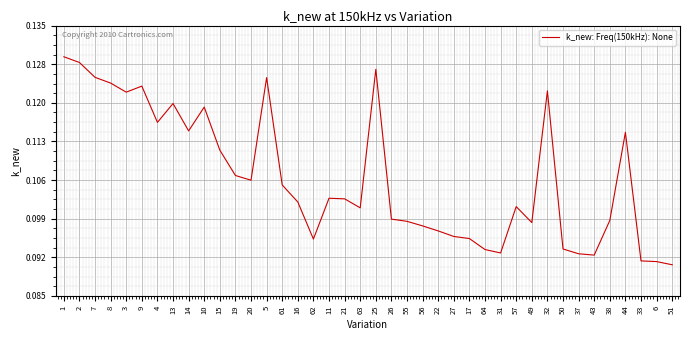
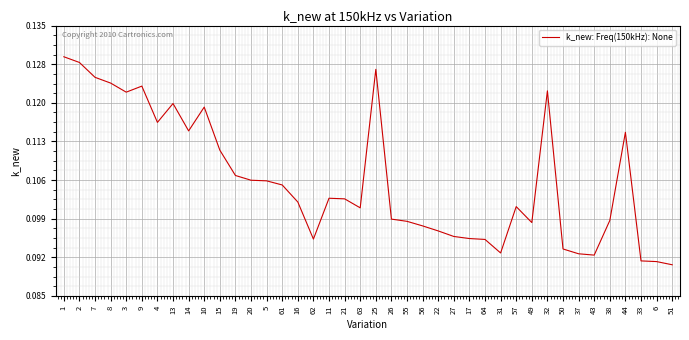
5: 0.125 -> 0.106
64: 0.093 -> 0.095
